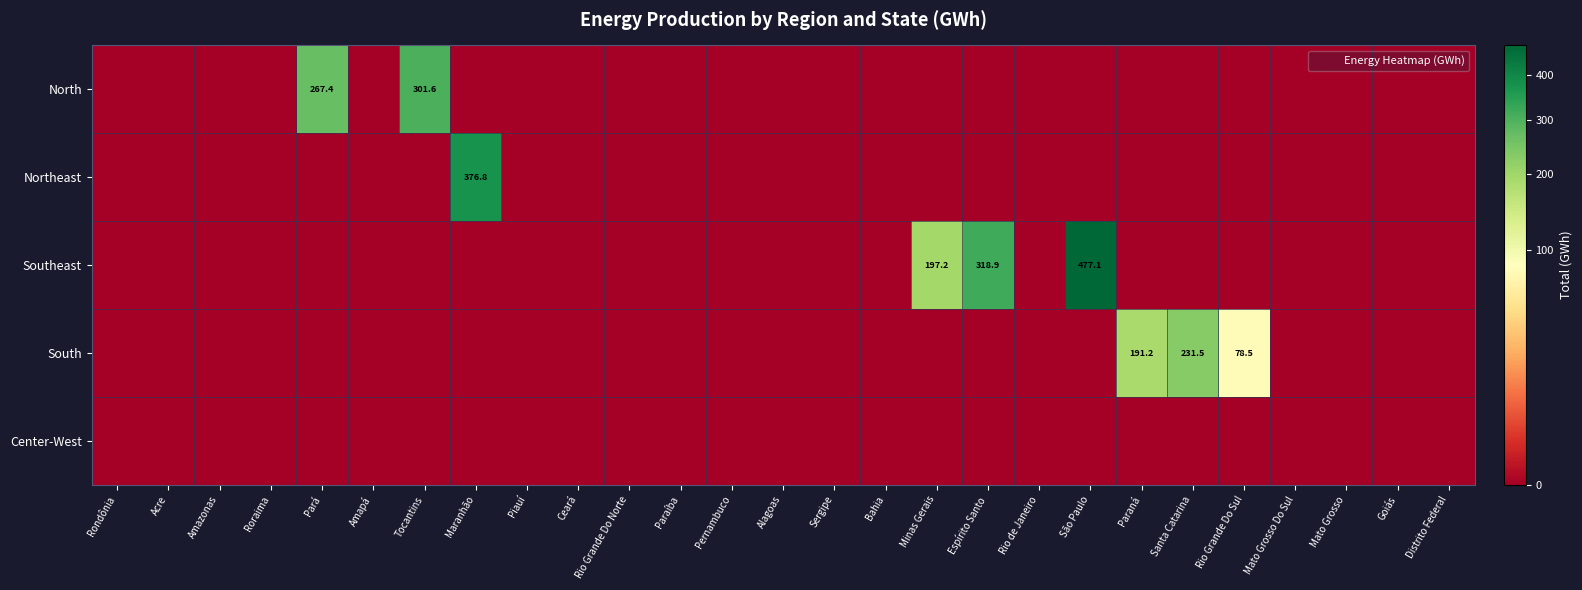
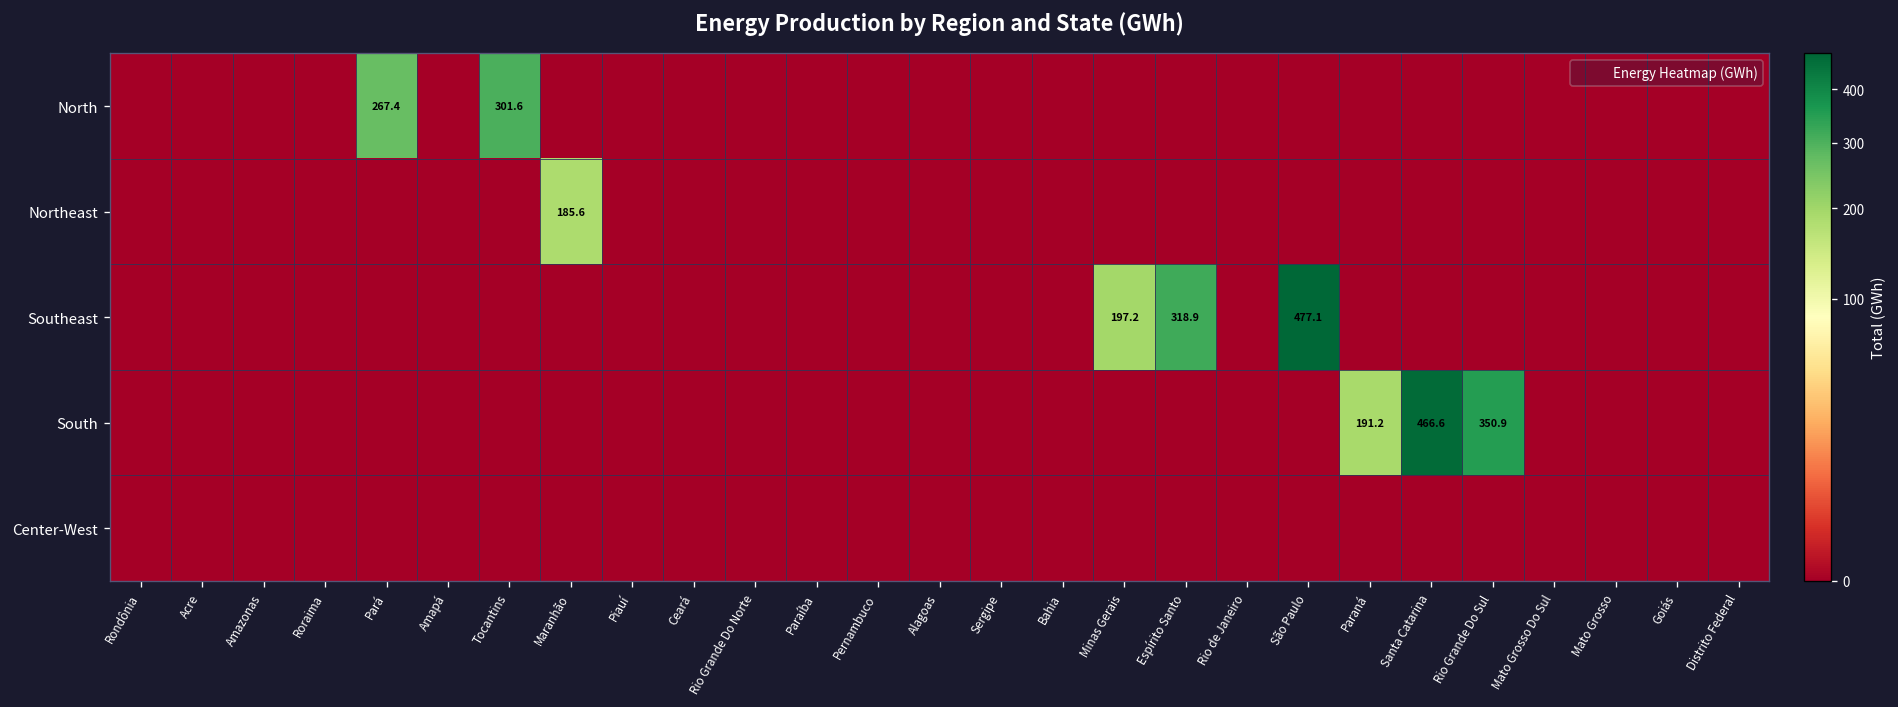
Northeast, Maranhão: 376.8 -> 185.6
South, Santa Catarina: 231.5 -> 466.6
South, Rio Grande Do Sul: 78.5 -> 350.9
